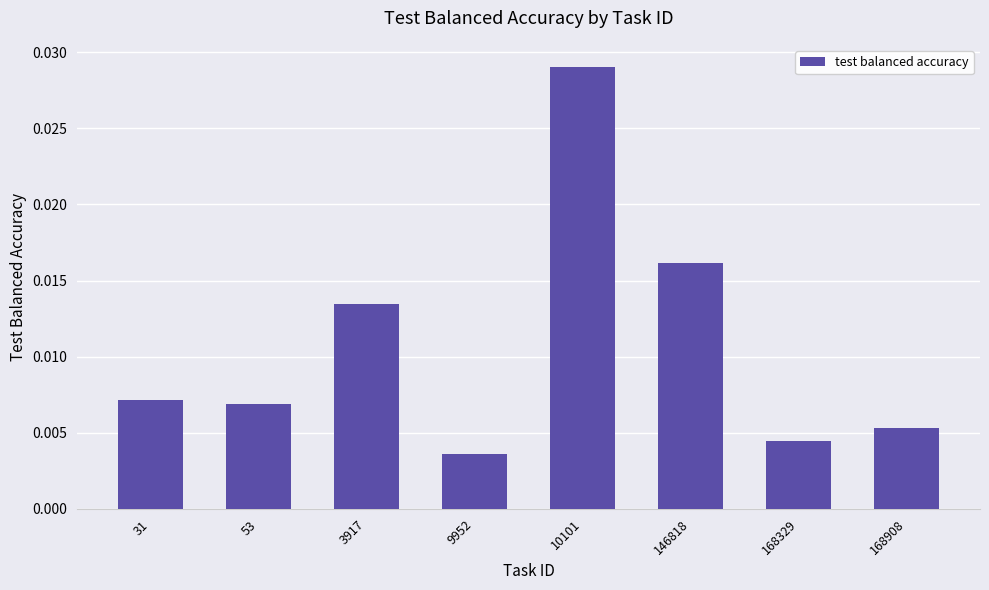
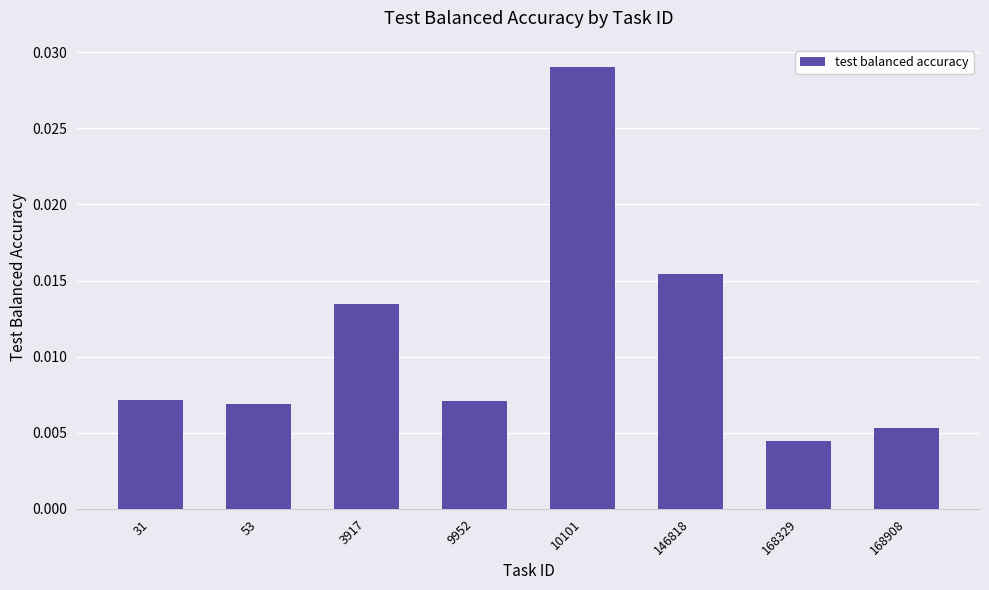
9952: 0.0036 -> 0.0071
146818: 0.0161 -> 0.0154
